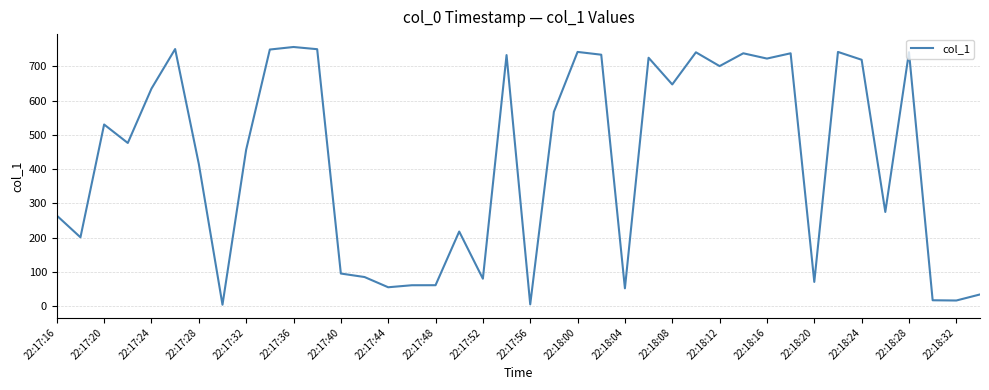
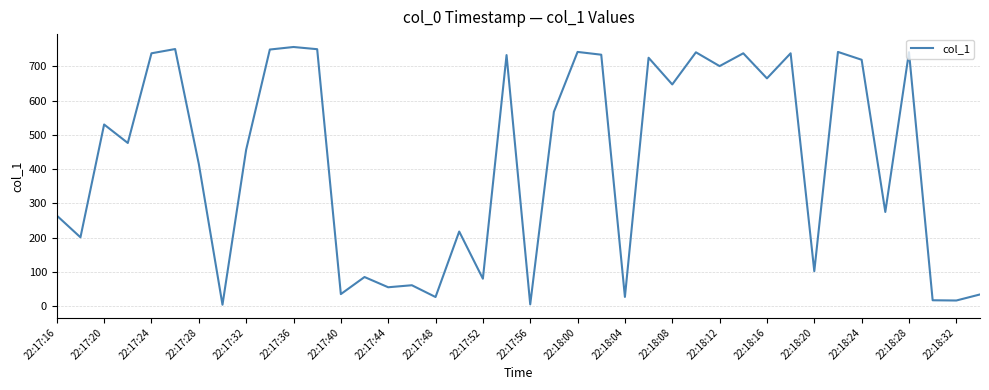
22:17:24: 640 -> 740
22:17:40: 100 -> 40
22:17:48: 60 -> 30
22:18:04: 50 -> 30
22:18:16: 720 -> 670
22:18:20: 70 -> 100
